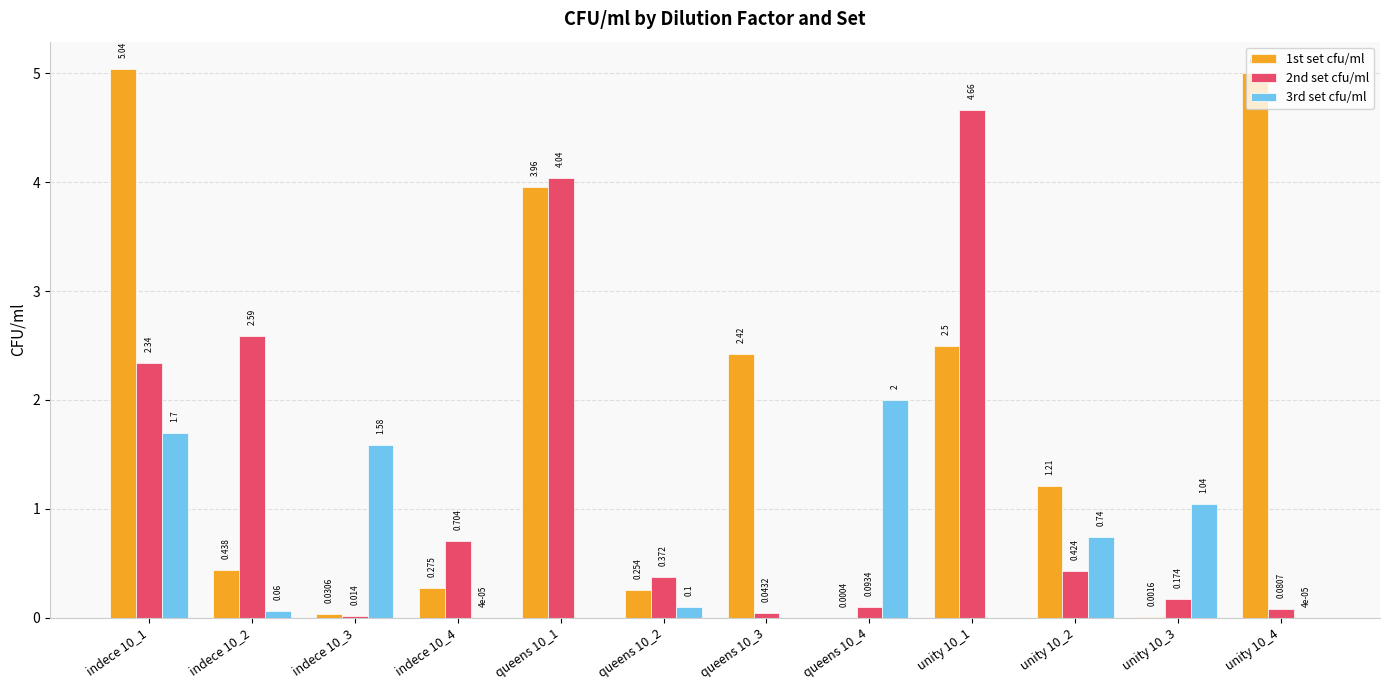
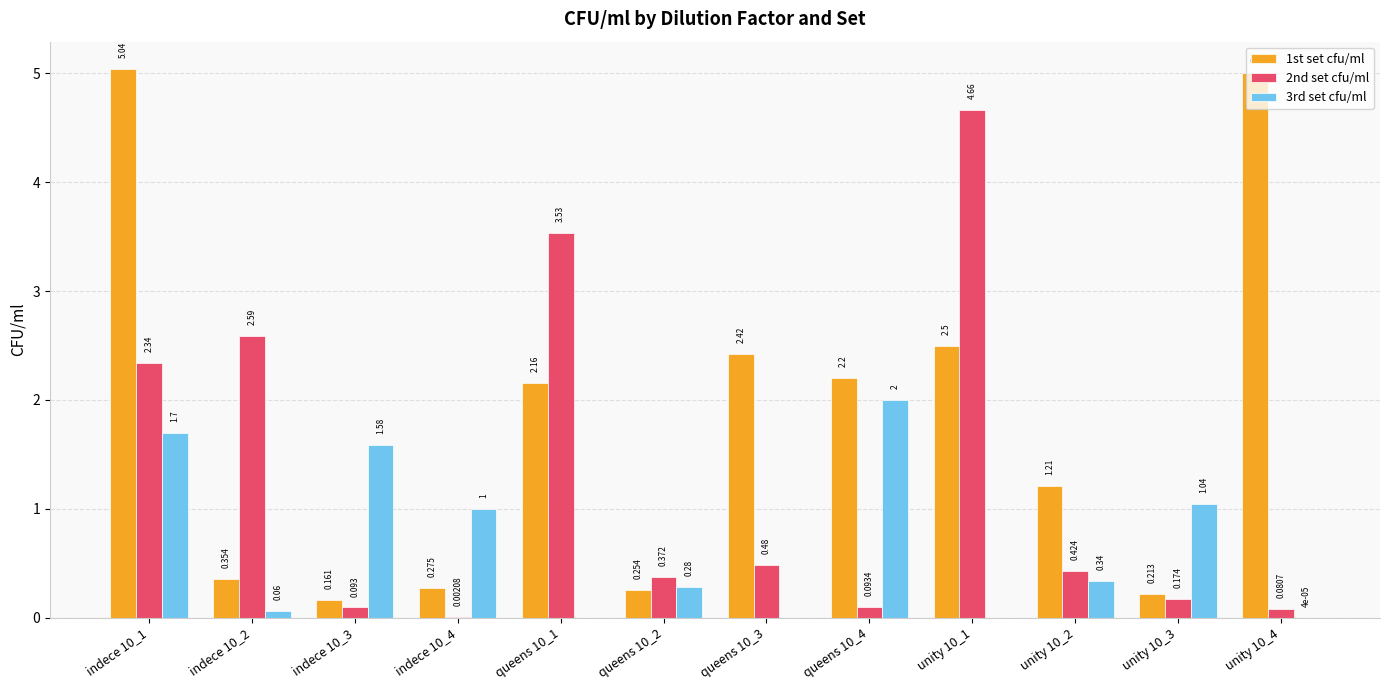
1st set cfu/ml, indece 10_2: 0.438 -> 0.354
1st set cfu/ml, indece 10_3: 0.0306 -> 0.161
2nd set cfu/ml, indece 10_3: 0.014 -> 0.093
2nd set cfu/ml, indece 10_4: 0.704 -> 0.00208
3rd set cfu/ml, indece 10_4: 4e-05 -> 1
1st set cfu/ml, queens 10_1: 3.96 -> 2.16
2nd set cfu/ml, queens 10_1: 4.04 -> 3.53
3rd set cfu/ml, queens 10_2: 0.1 -> 0.28
2nd set cfu/ml, queens 10_3: 0.0432 -> 0.48
1st set cfu/ml, queens 10_4: 0.0004 -> 2.2
3rd set cfu/ml, unity 10_2: 0.74 -> 0.34
1st set cfu/ml, unity 10_3: 0.0016 -> 0.213
